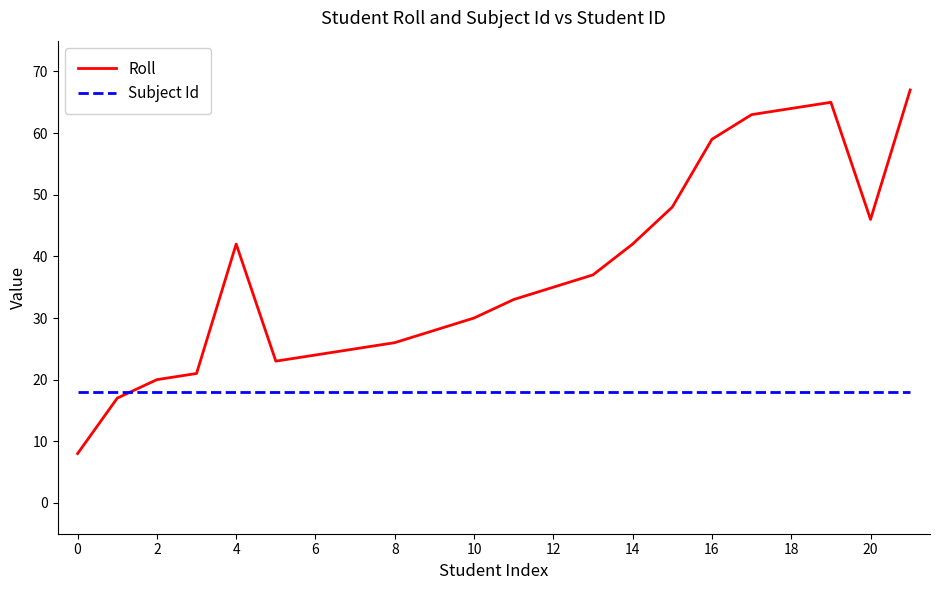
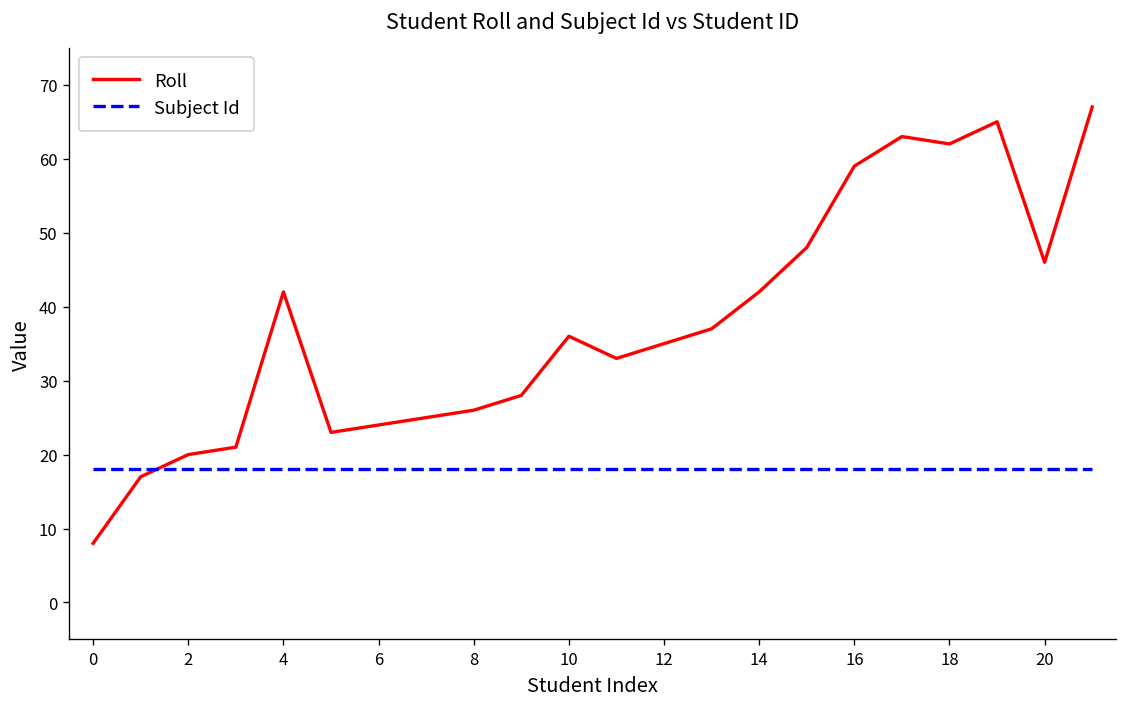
Roll, 10: 30 -> 36
Roll, 18: 64 -> 62
